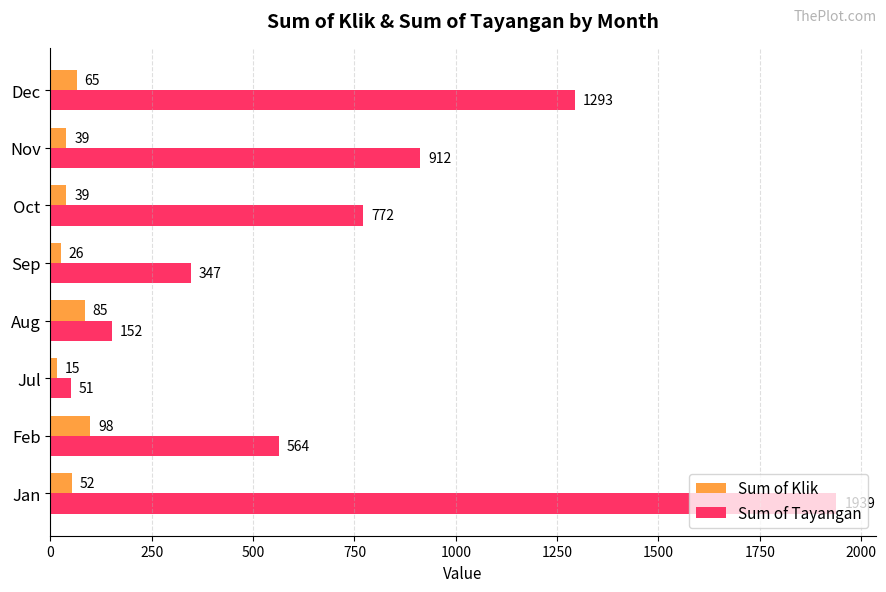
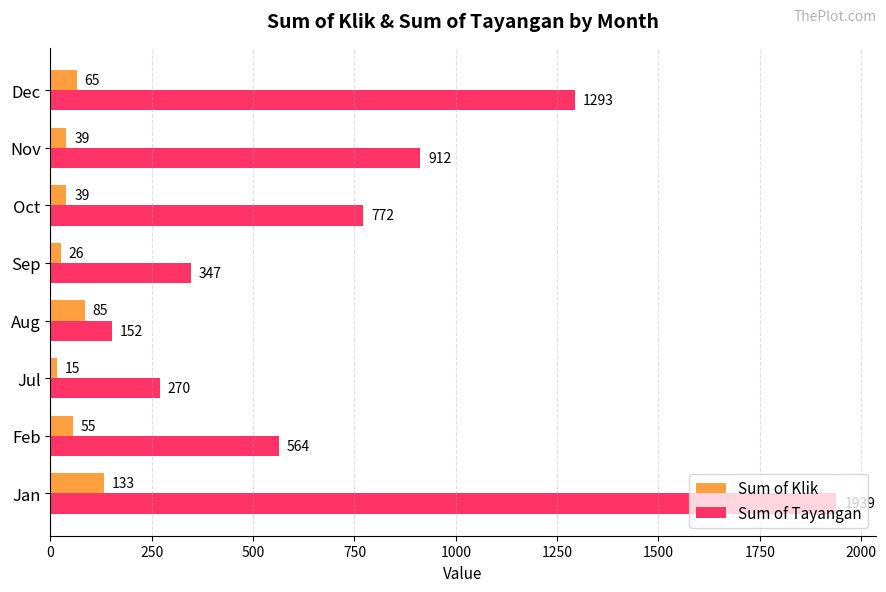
Sum of Tayangan, Jul: 51 -> 270
Sum of Klik, Feb: 98 -> 55
Sum of Klik, Jan: 52 -> 133
